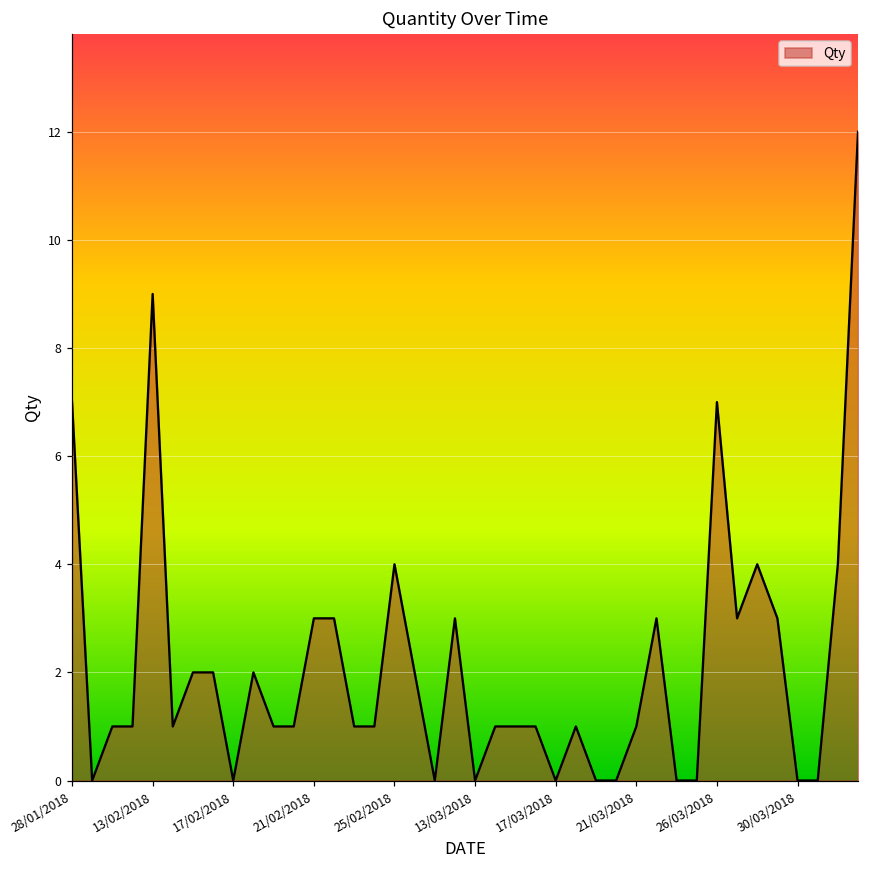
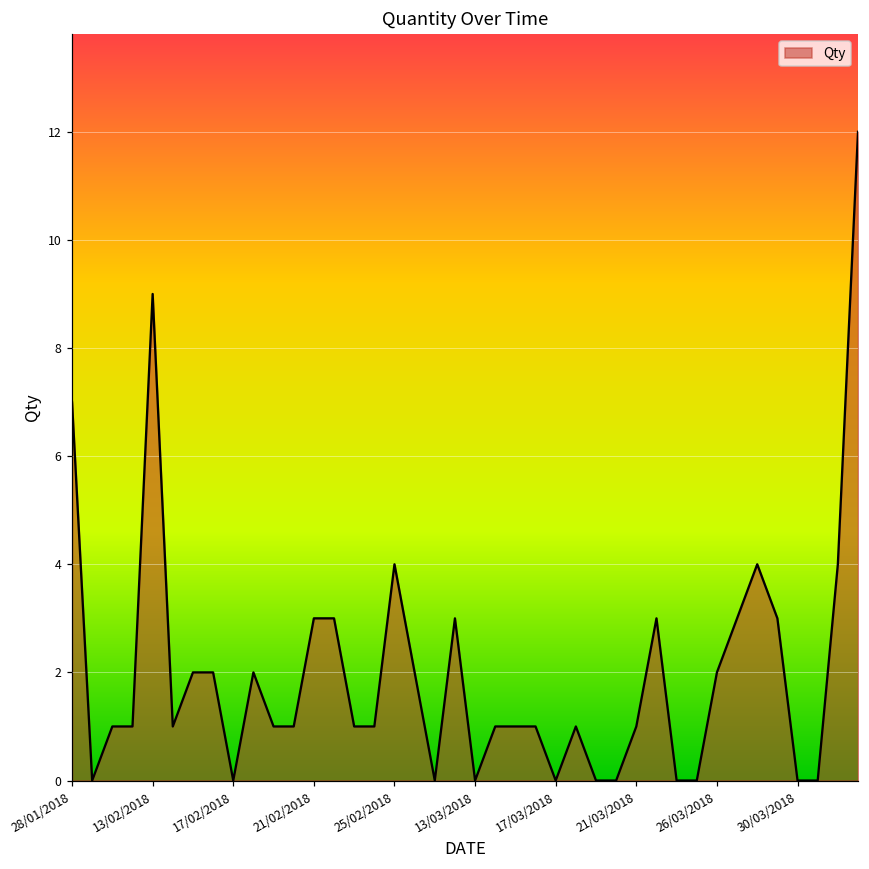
26/03/2018: 7 -> 2
